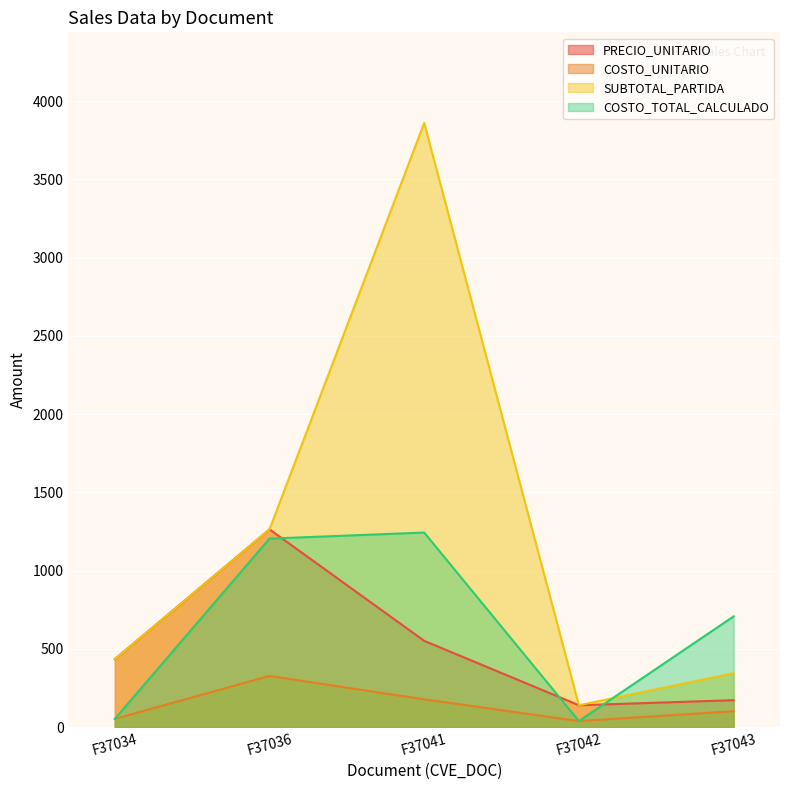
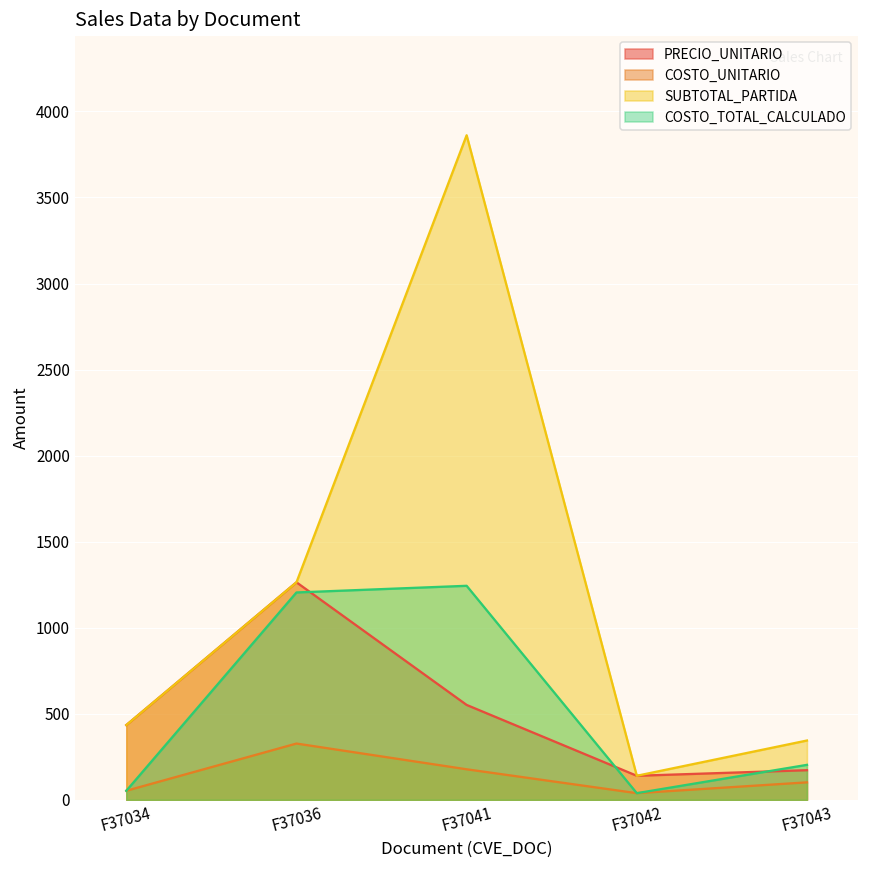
COSTO_TOTAL_CALCULADO, F37043: 710 -> 200
